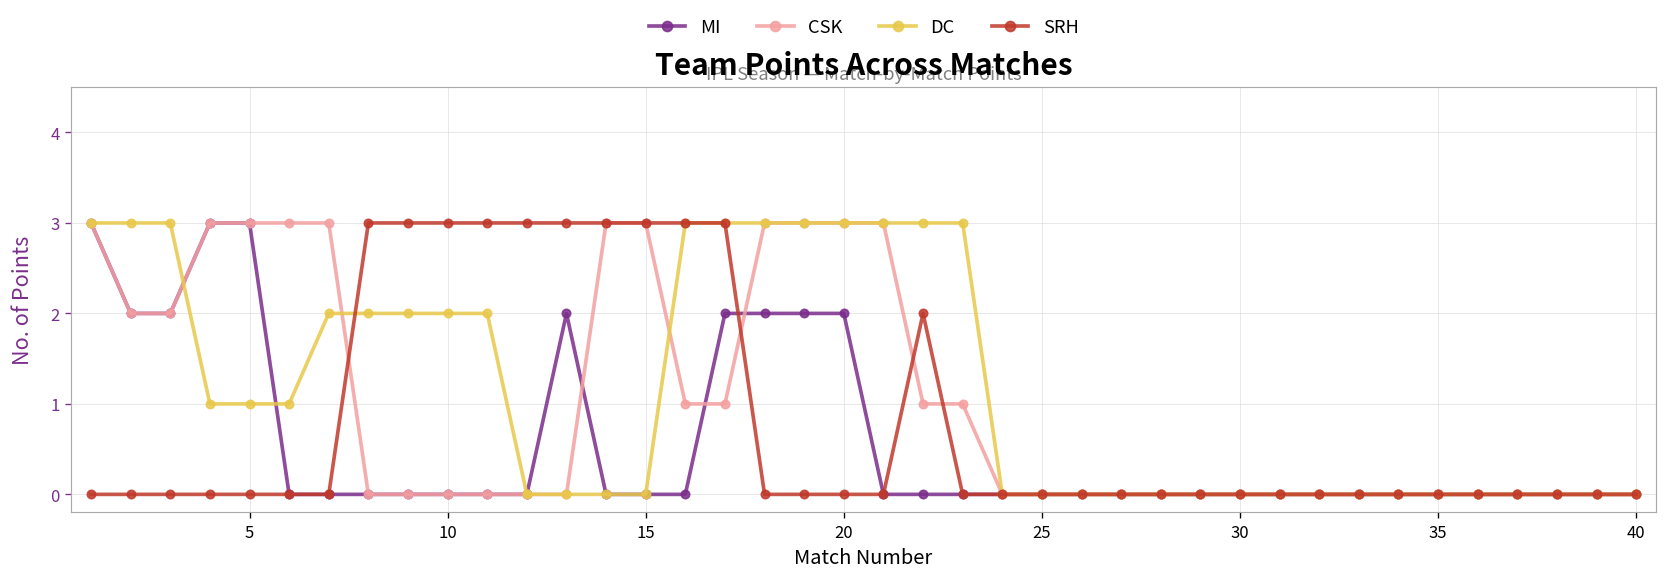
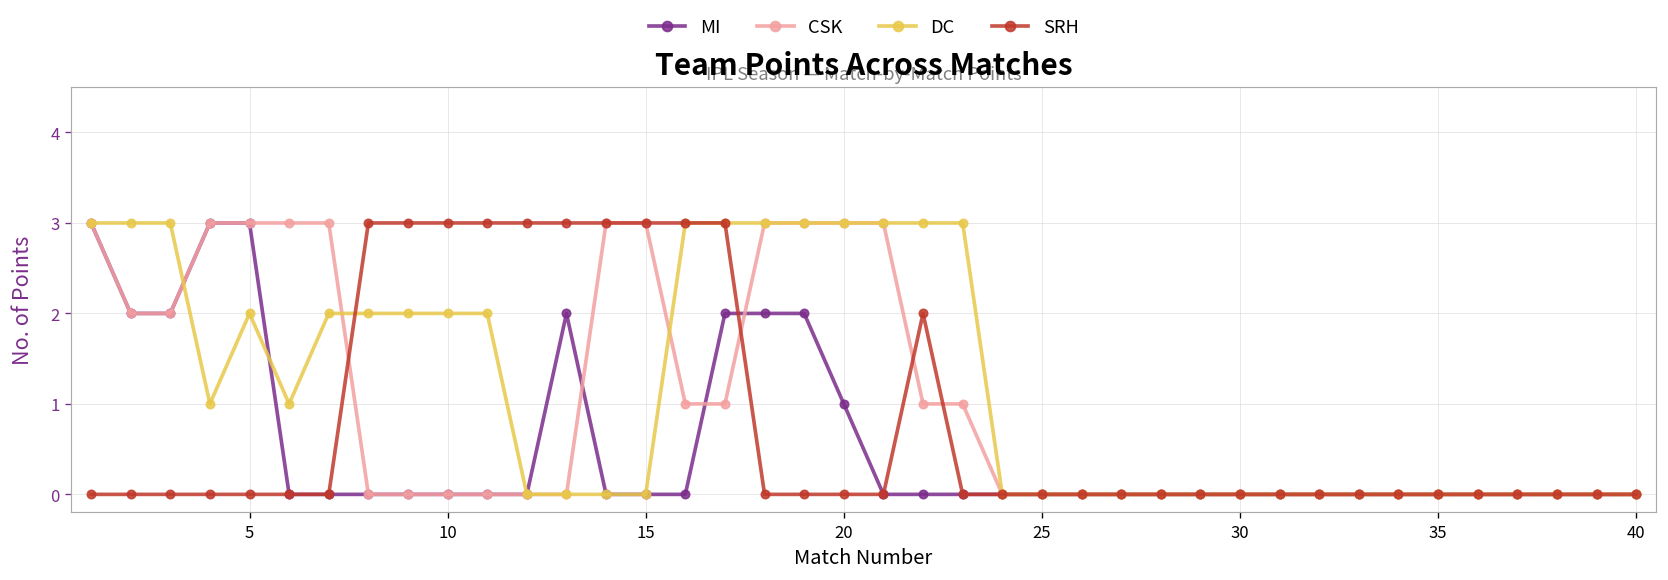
DC, 5: 1 -> 2
MI, 20: 2 -> 1
